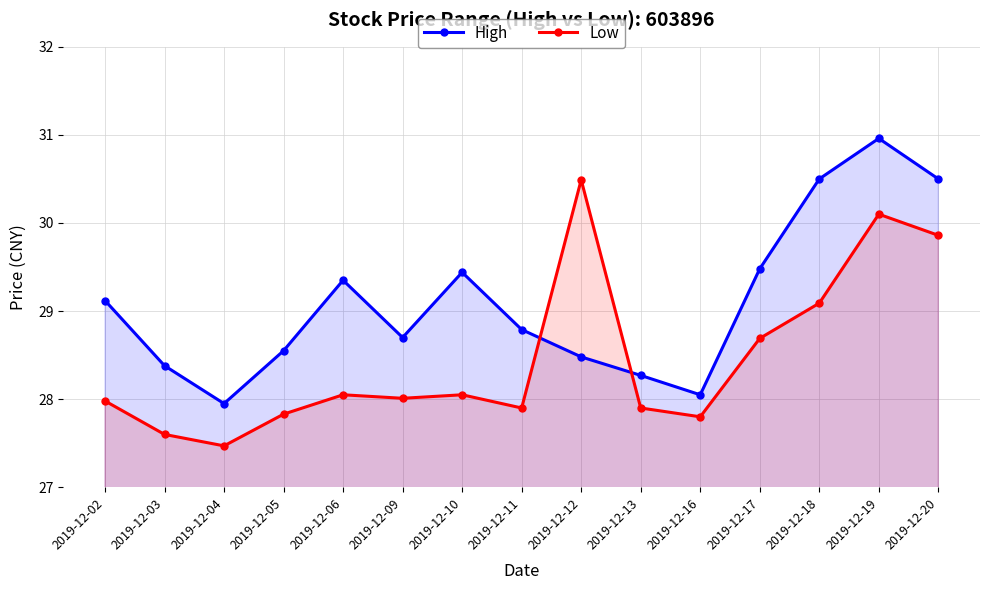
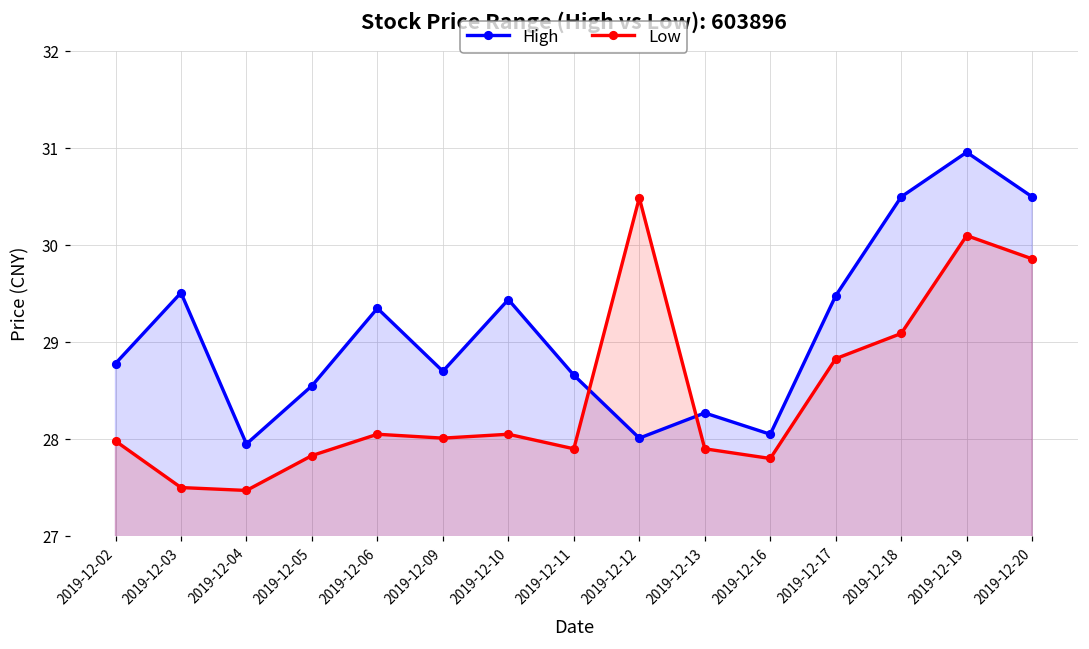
High, 2019-12-02: 29.1 -> 28.8
High, 2019-12-03: 28.4 -> 29.5
Low, 2019-12-03: 27.6 -> 27.5
High, 2019-12-11: 28.8 -> 28.7
High, 2019-12-12: 28.5 -> 28.0
Low, 2019-12-17: 28.7 -> 28.8
